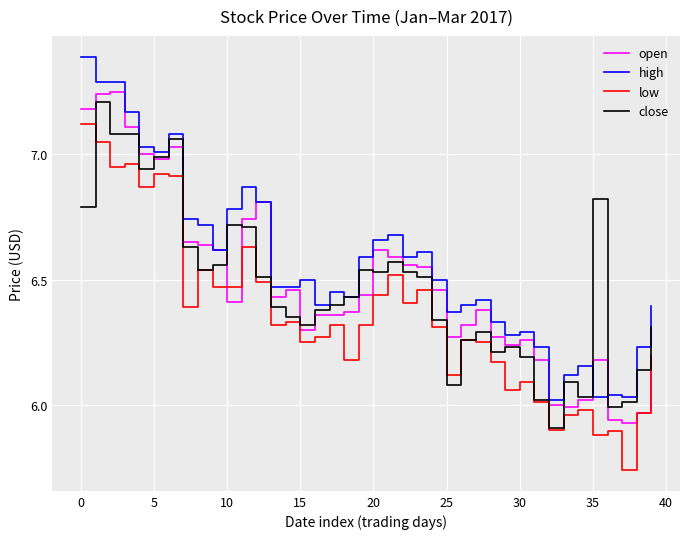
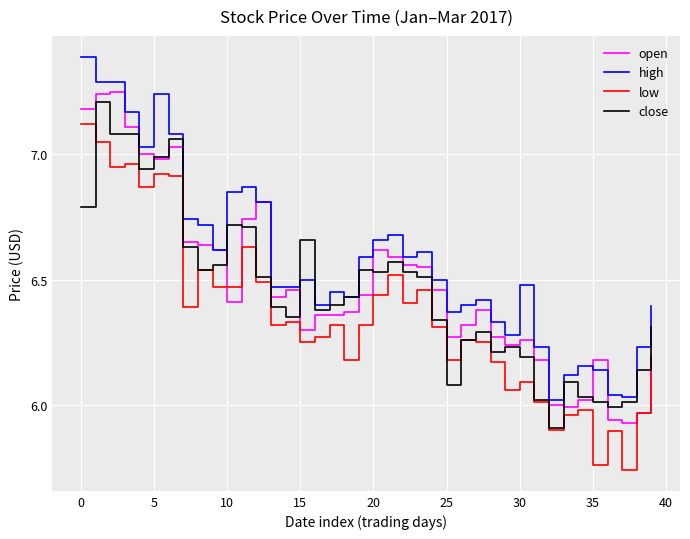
high, 5: 7.01 -> 7.24
high, 10: 6.78 -> 6.85
close, 15: 6.32 -> 6.66
low, 25: 6.12 -> 6.18
high, 30: 6.29 -> 6.48
high, 35: 6.03 -> 6.14
low, 35: 5.88 -> 5.76
close, 35: 6.82 -> 6.01
